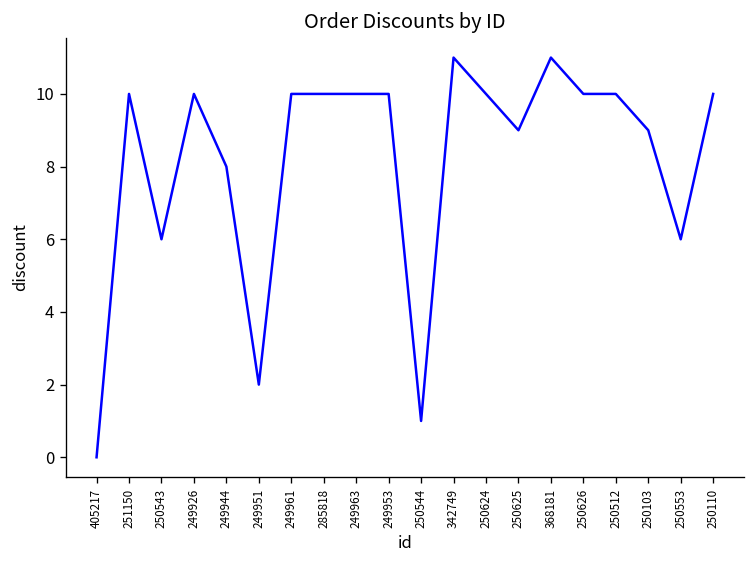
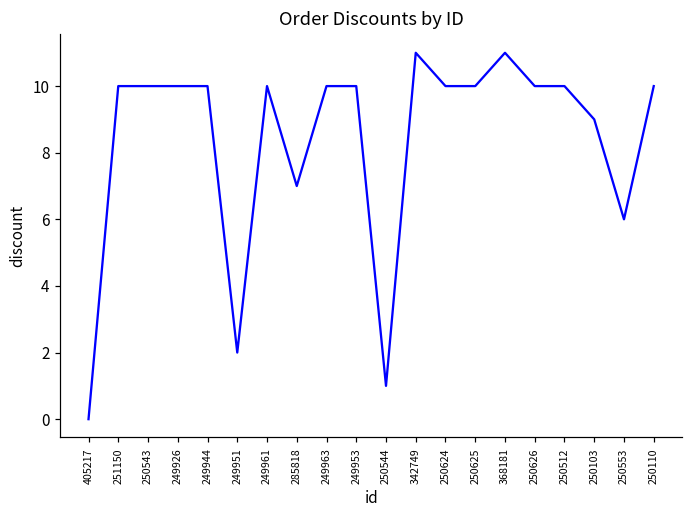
250543: 6 -> 10
249944: 8 -> 10
285818: 10 -> 7
250625: 9 -> 10
